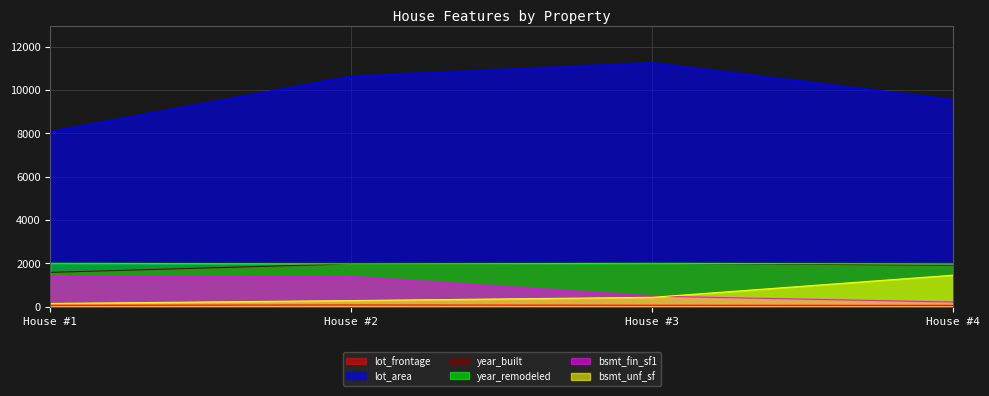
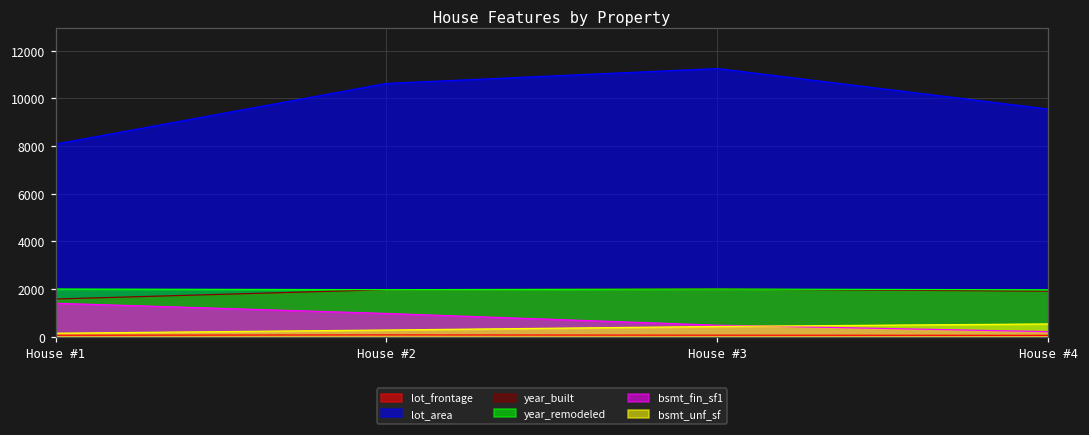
bsmt_fin_sf1, House #2: 1400 -> 1000
bsmt_unf_sf, House #4: 1500 -> 500
